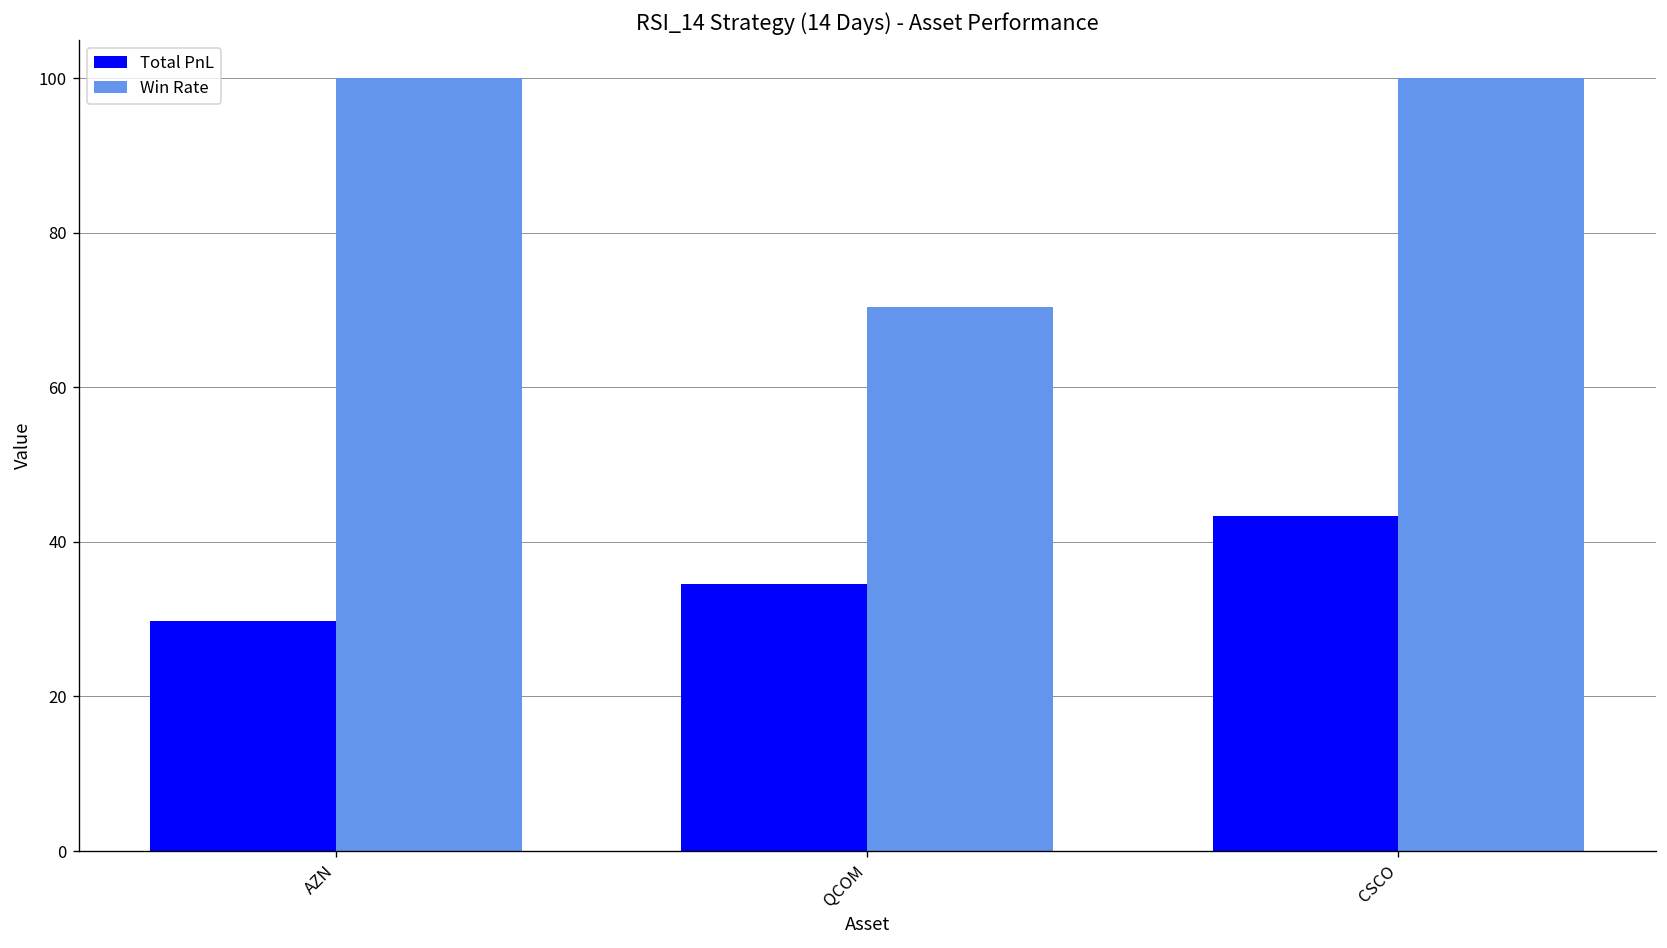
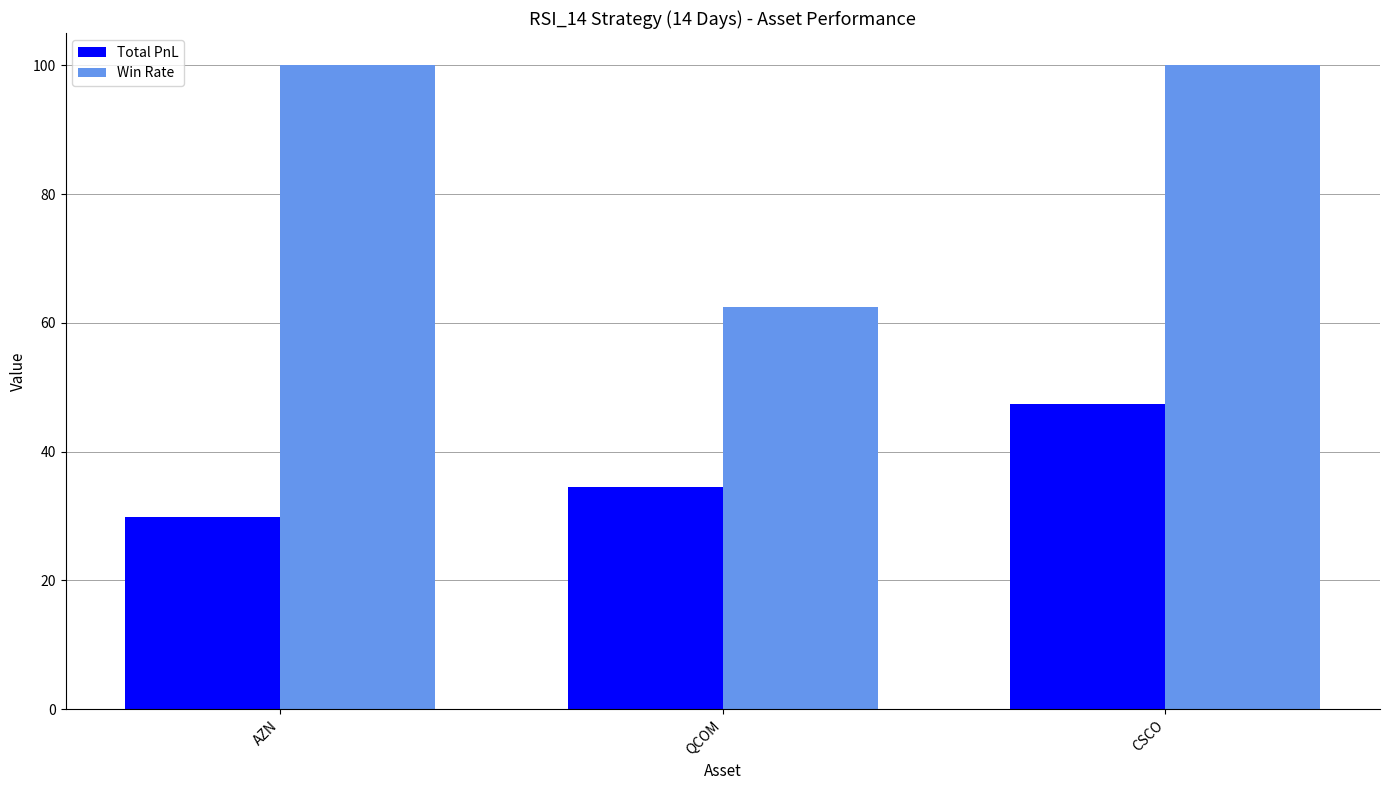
Win Rate, QCOM: 70 -> 63
Total PnL, CSCO: 43 -> 47
